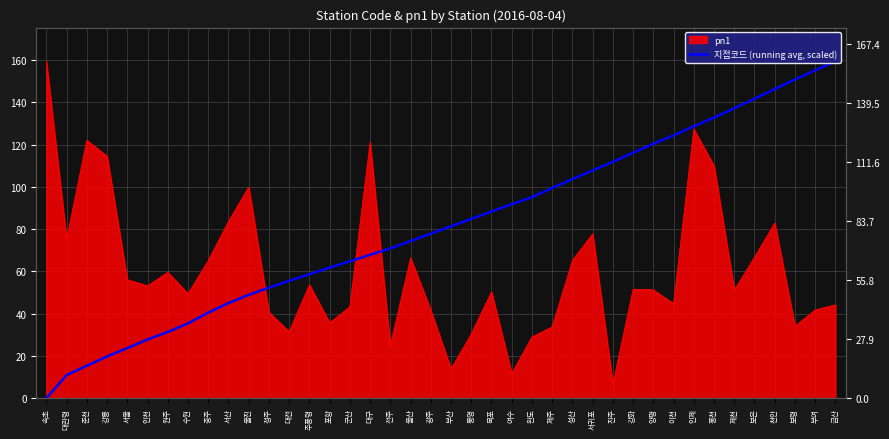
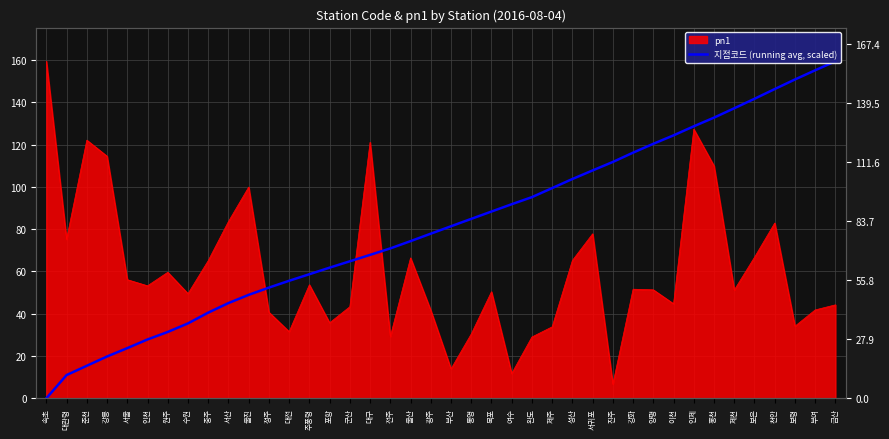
pn1, 전주: 25 -> 29
